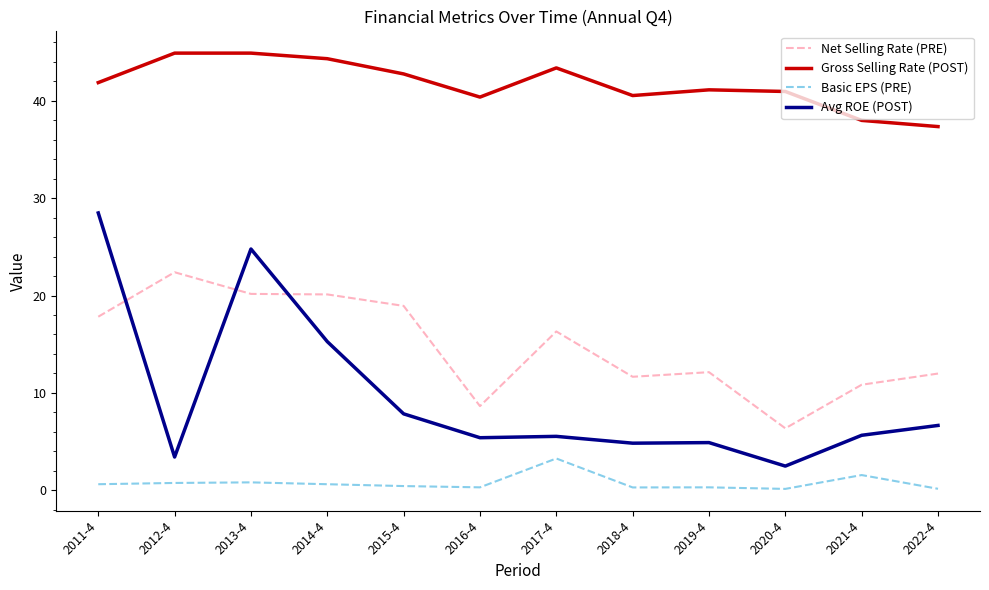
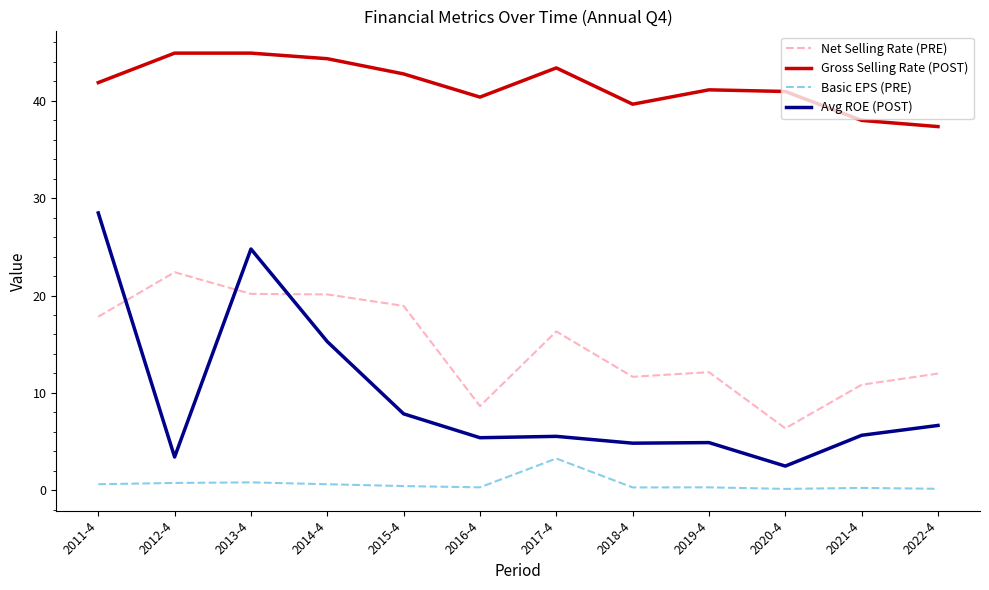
Gross Selling Rate (POST), 2018-4: 41 -> 40
Basic EPS (PRE), 2021-4: 2 -> 0
